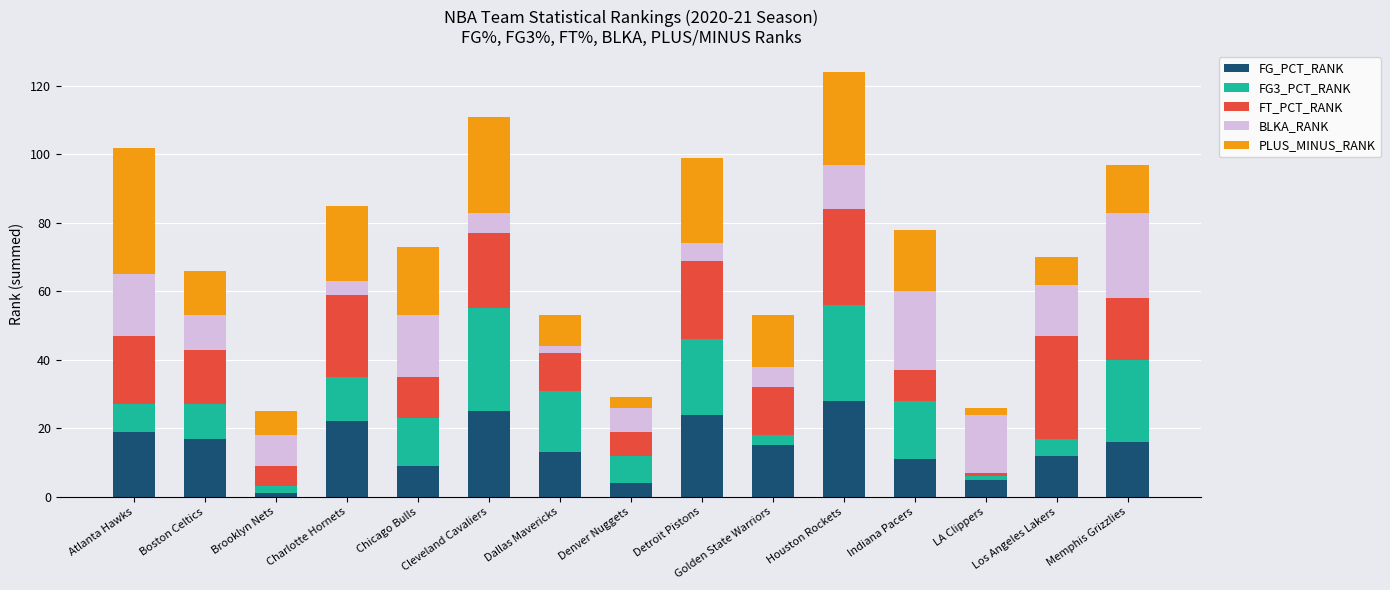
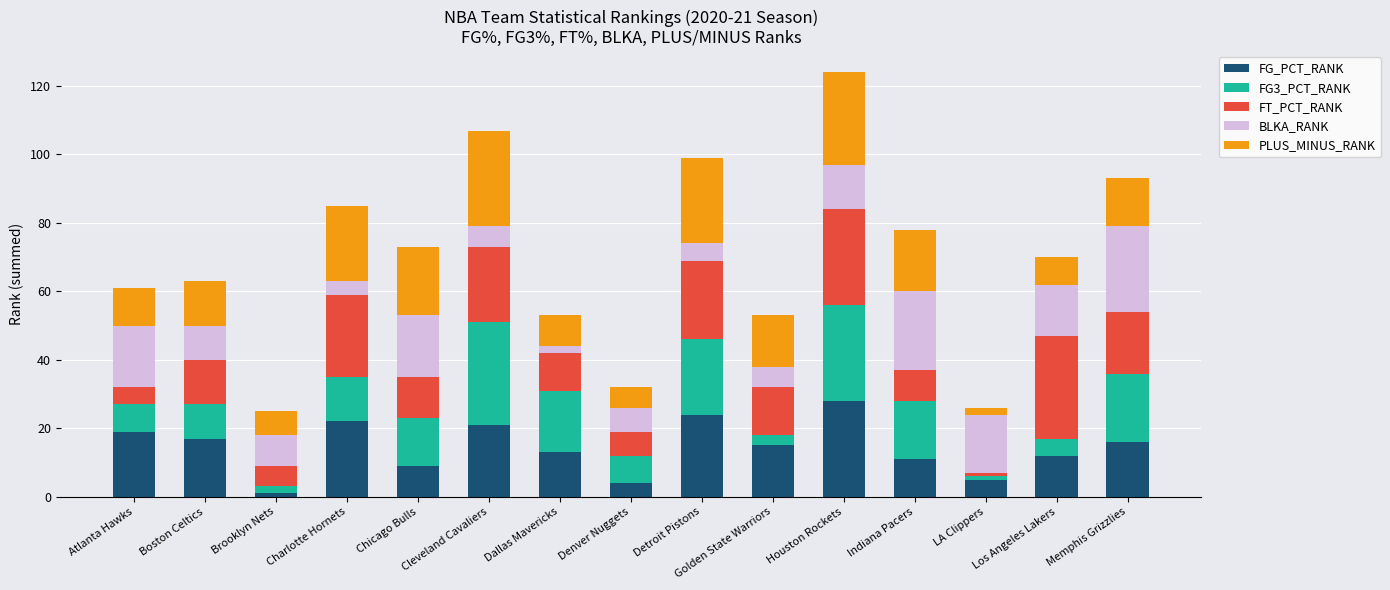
FT_PCT_RANK, Atlanta Hawks: 20 -> 5
PLUS_MINUS_RANK, Atlanta Hawks: 37 -> 11
FT_PCT_RANK, Boston Celtics: 16 -> 13
FG_PCT_RANK, Cleveland Cavaliers: 25 -> 21
PLUS_MINUS_RANK, Denver Nuggets: 3 -> 6
FG3_PCT_RANK, Memphis Grizzlies: 24 -> 20
